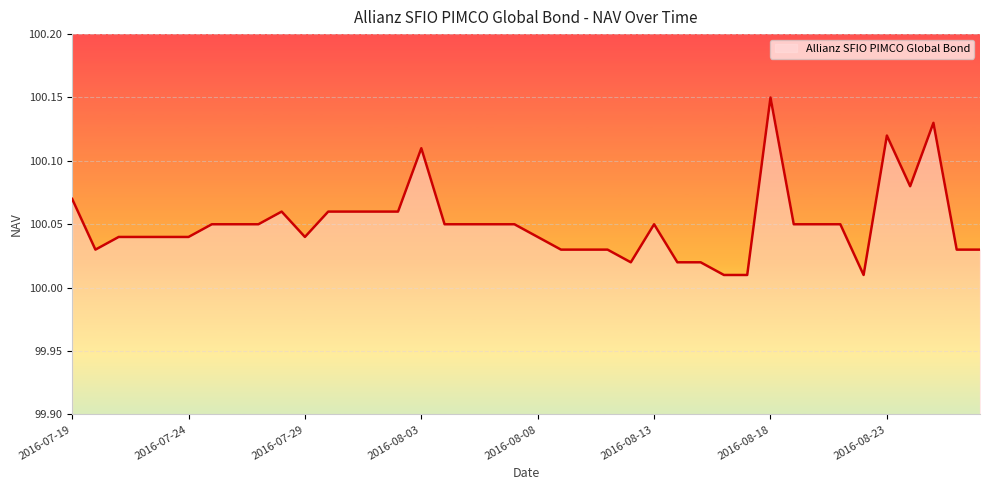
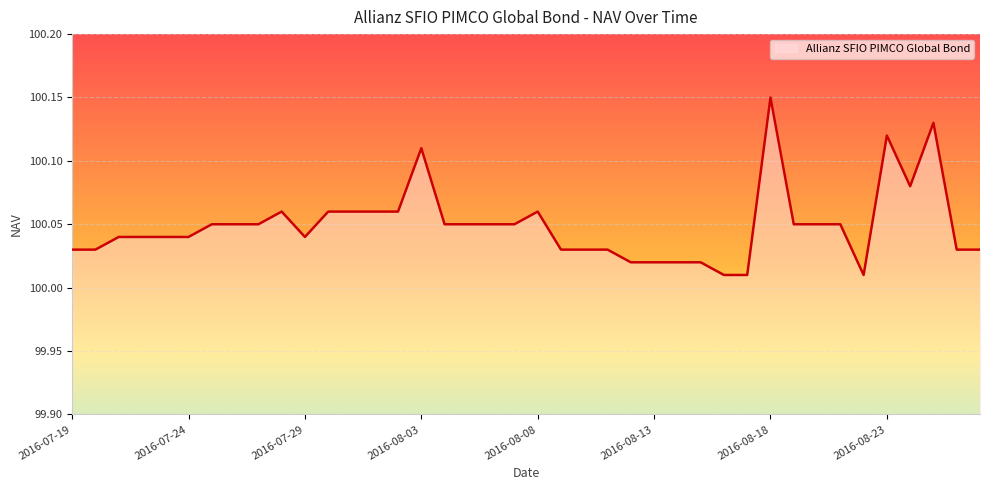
2016-07-19: 100.07 -> 100.03
2016-08-08: 100.04 -> 100.06
2016-08-13: 100.05 -> 100.02
